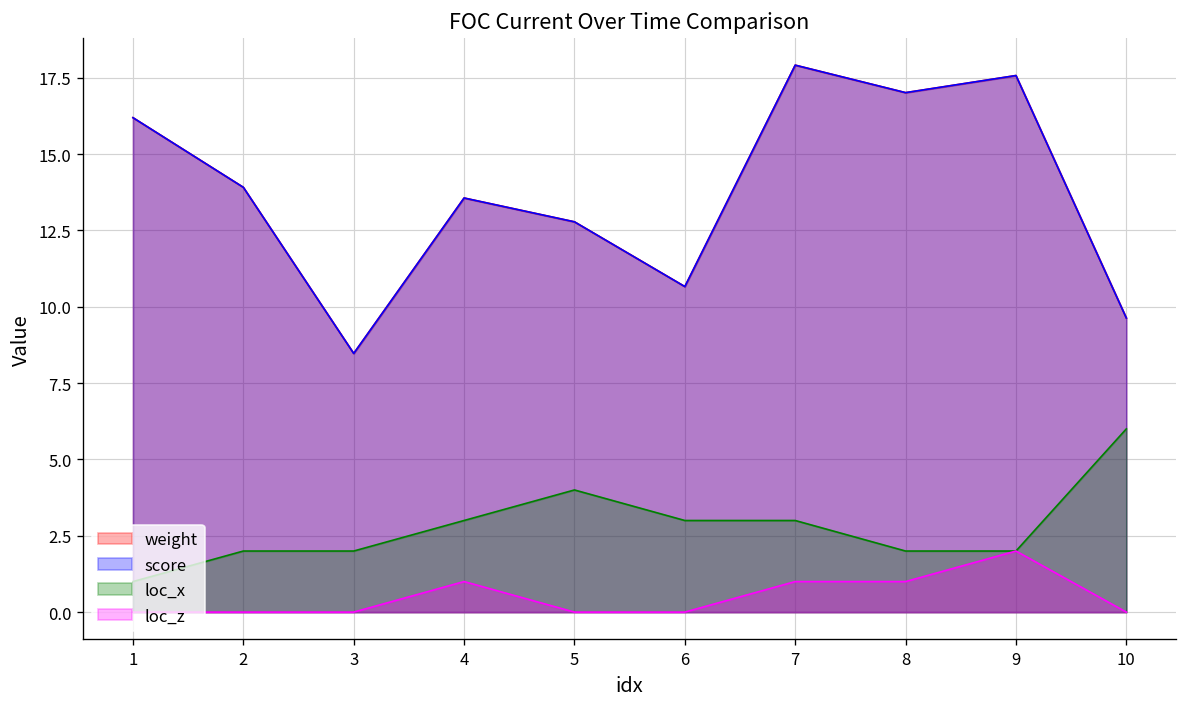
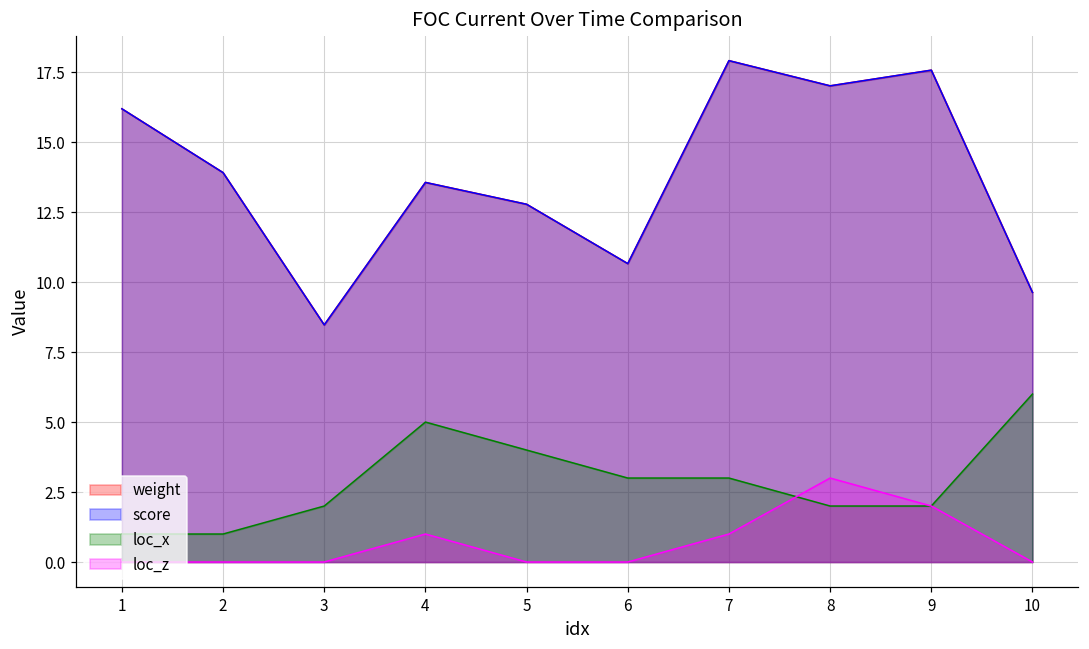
loc_x, 2: 2 -> 1
loc_x, 4: 3 -> 5
loc_z, 8: 1 -> 3
